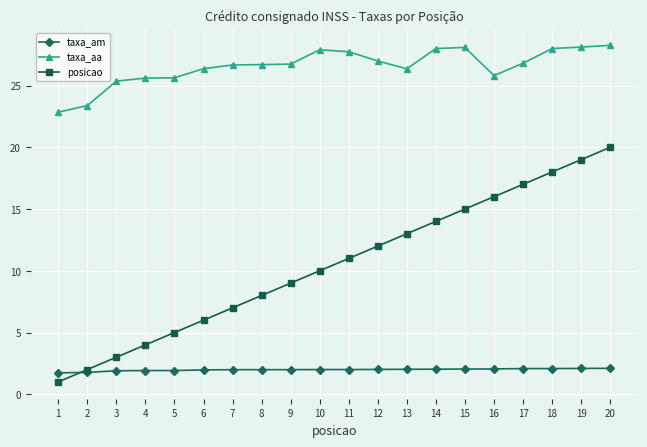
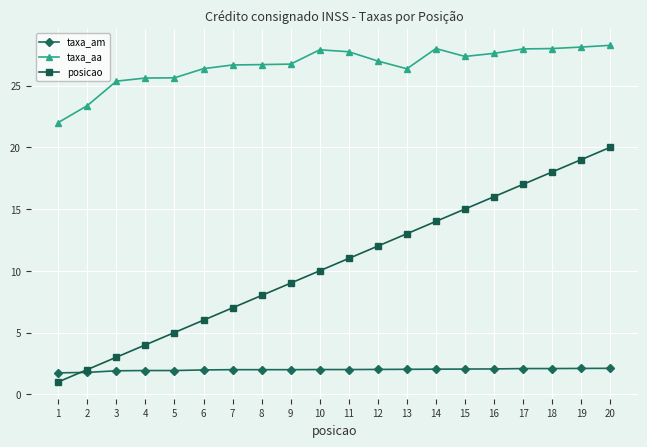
taxa_aa, 1: 22.9 -> 22.0
taxa_aa, 15: 28.1 -> 27.4
taxa_aa, 16: 25.8 -> 27.6
taxa_aa, 17: 26.8 -> 28.0
